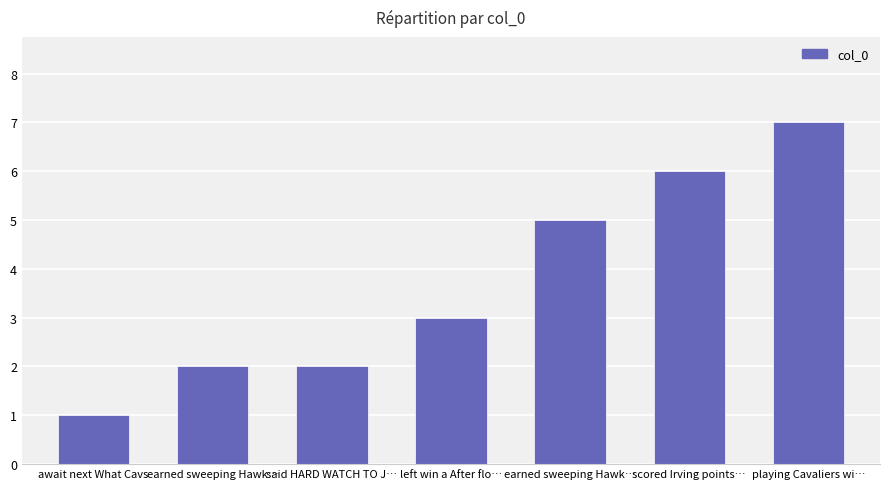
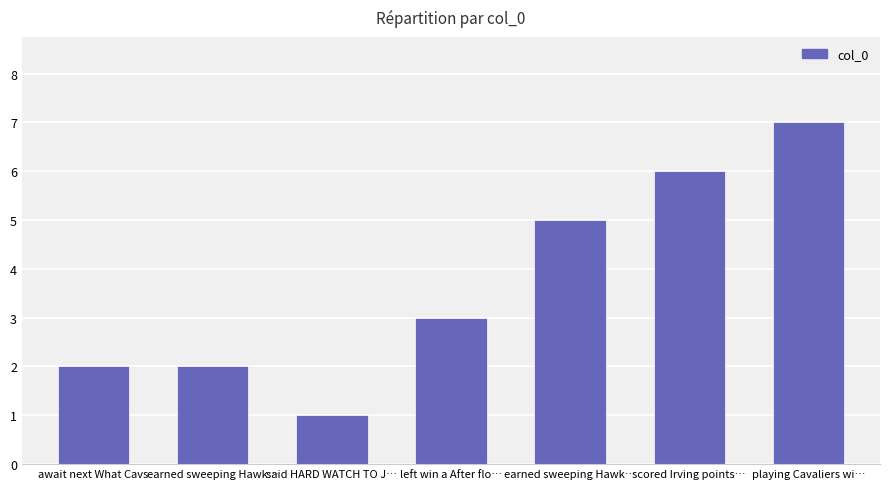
await next What Cavs: 1 -> 2
said HARD WATCH TO J…: 2 -> 1
